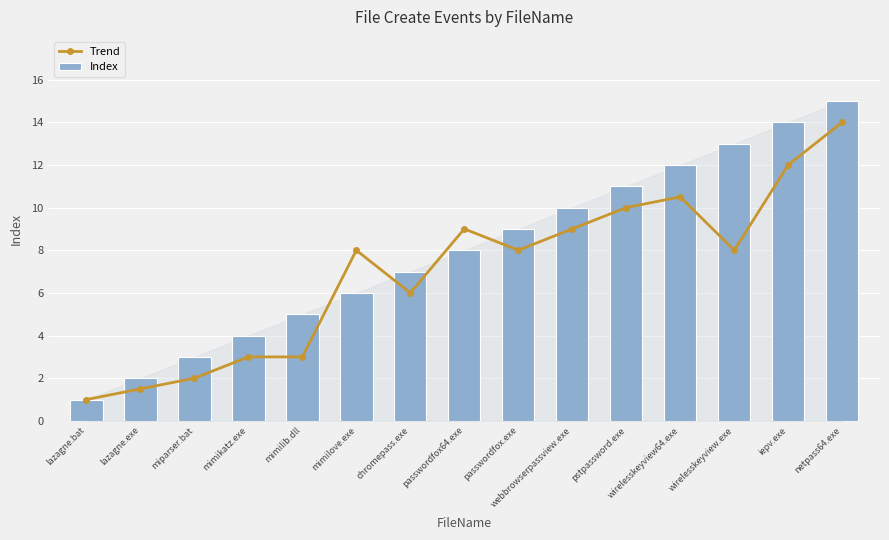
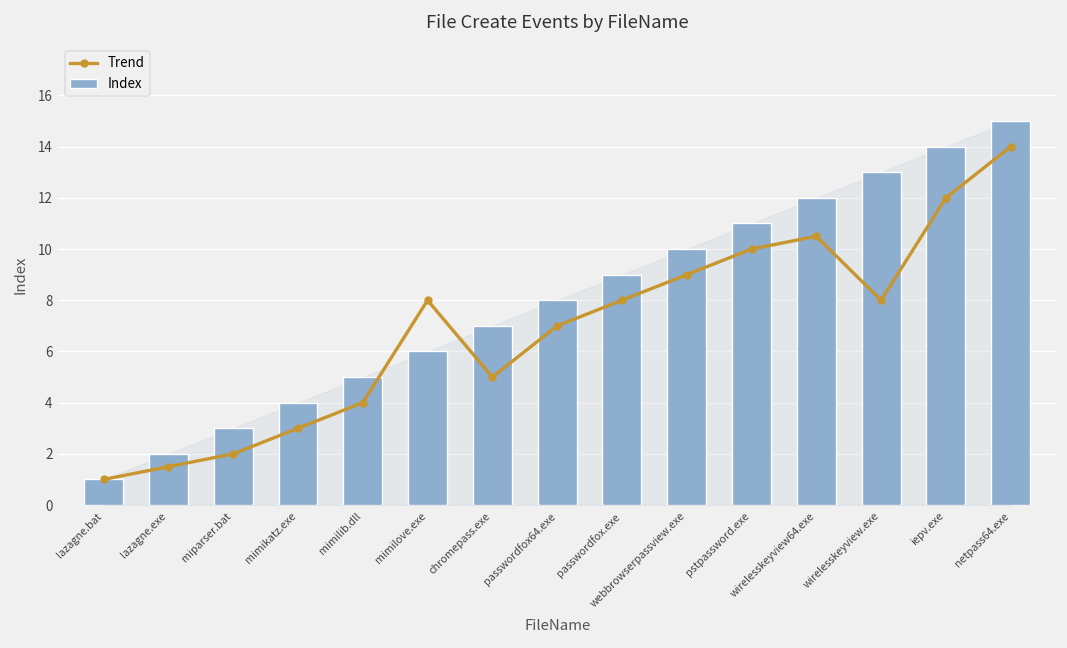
Trend, mimilib.dll: 3 -> 4
Trend, chromepass.exe: 6 -> 5
Trend, passwordfox64.exe: 9 -> 7
